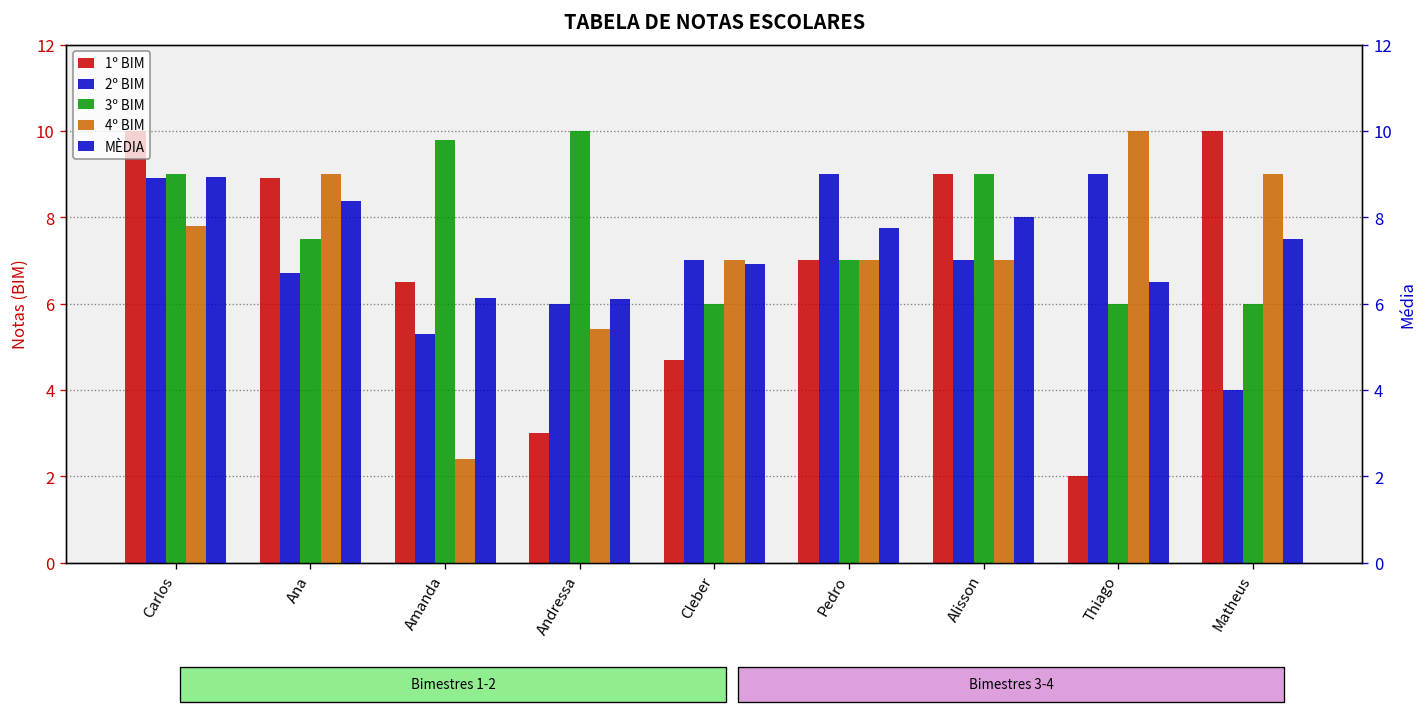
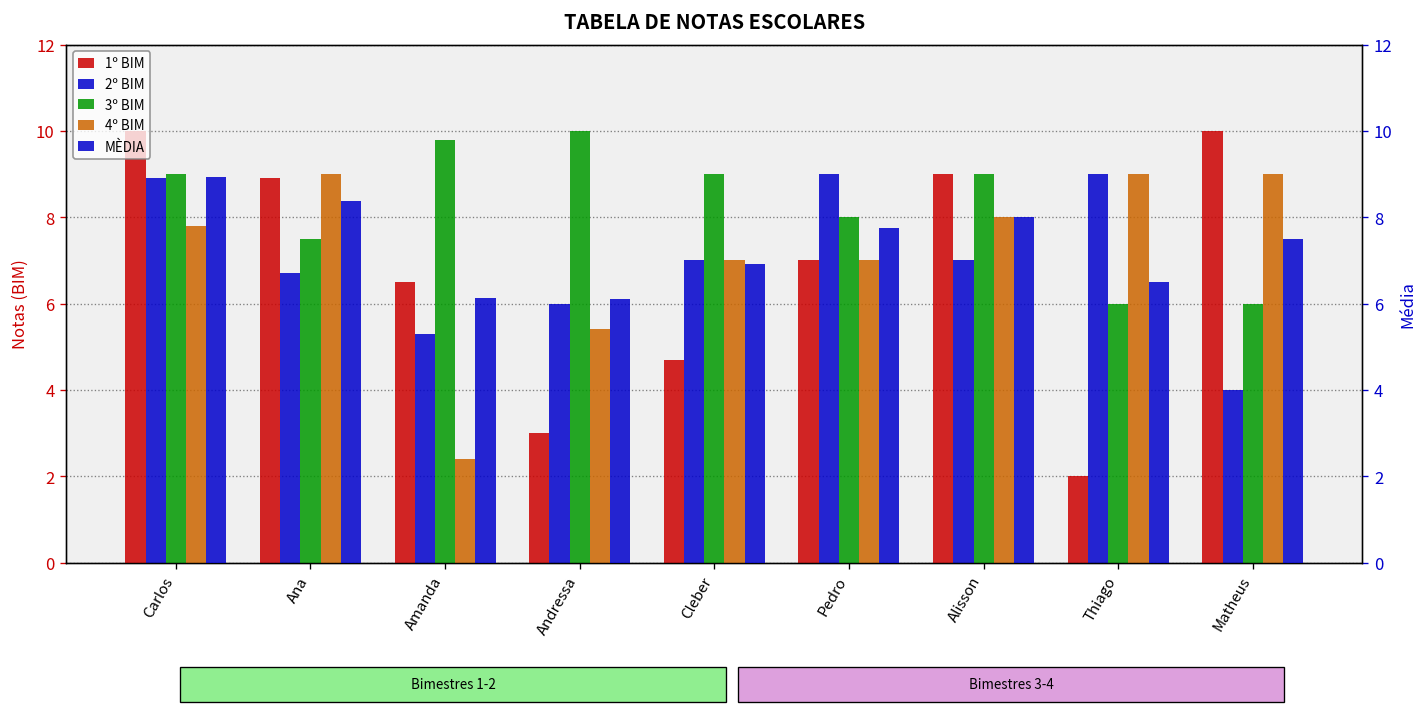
3º BIM, Cleber: 6 -> 9
3º BIM, Pedro: 7 -> 8
4º BIM, Alisson: 7 -> 8
4º BIM, Thiago: 10 -> 9
